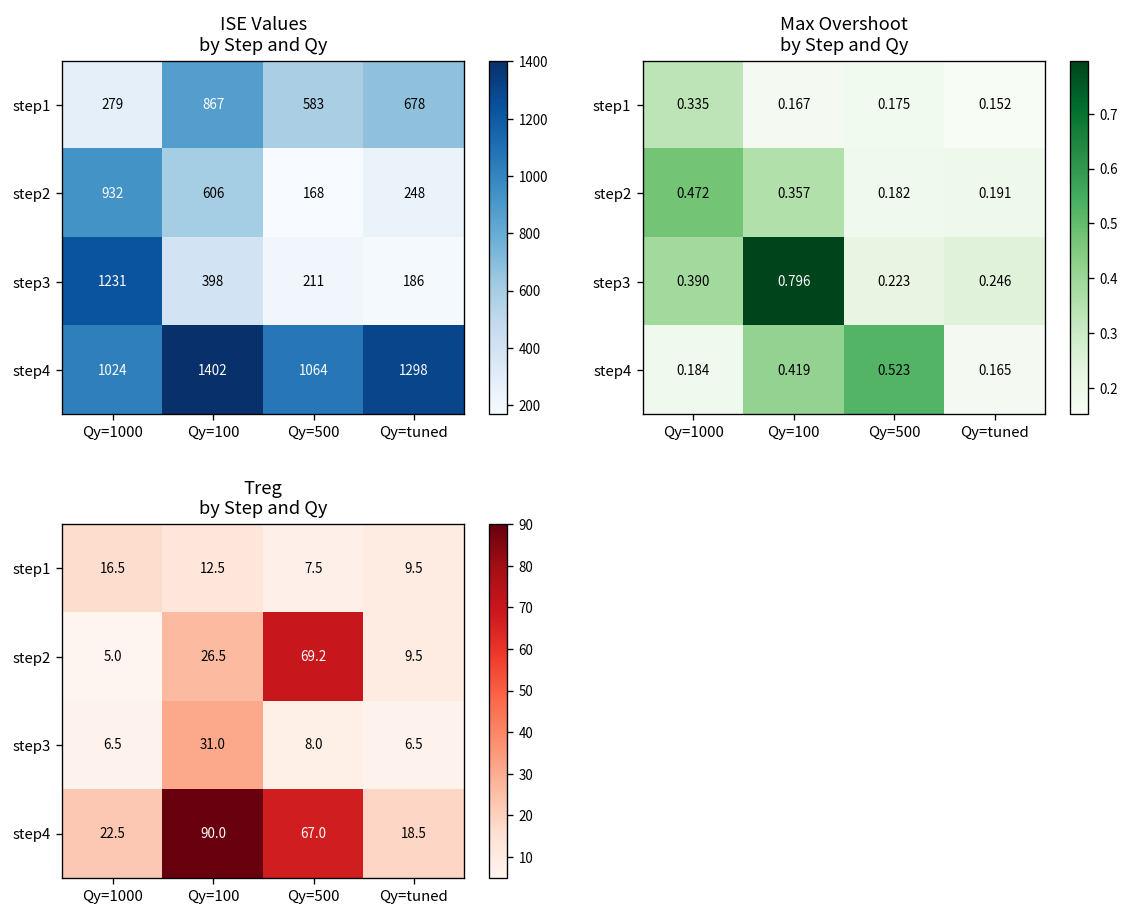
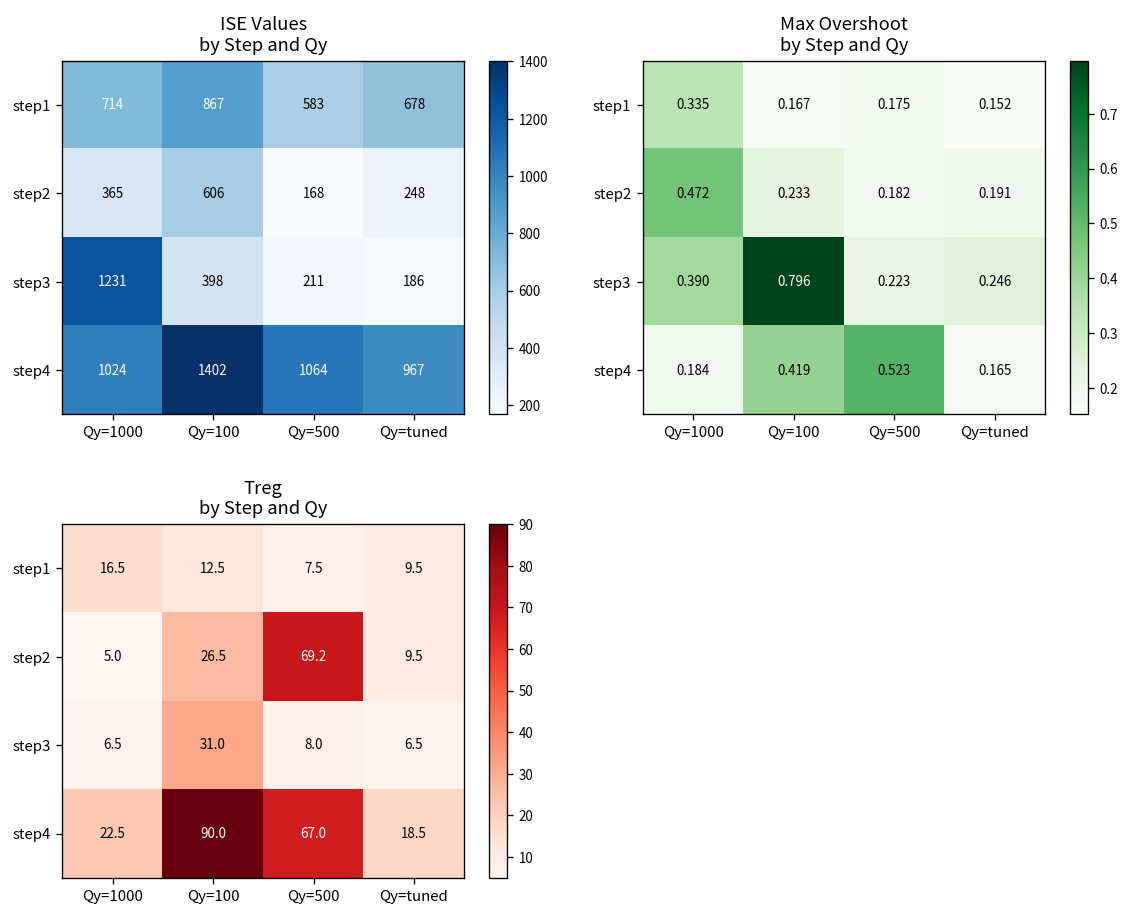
ISE Values by Step and Qy, step1, Qy=1000: 279 -> 714
ISE Values by Step and Qy, step2, Qy=1000: 932 -> 365
ISE Values by Step and Qy, step4, Qy=tuned: 1298 -> 967
Max Overshoot by Step and Qy, step2, Qy=100: 0.357 -> 0.233
